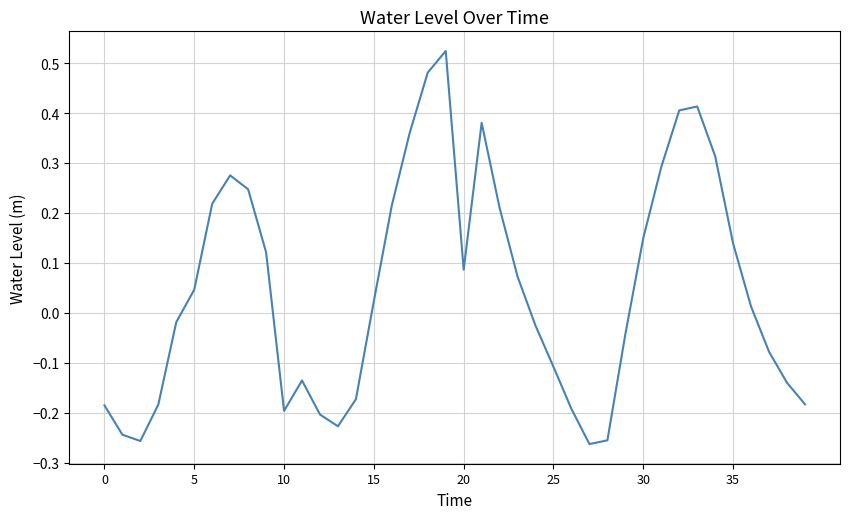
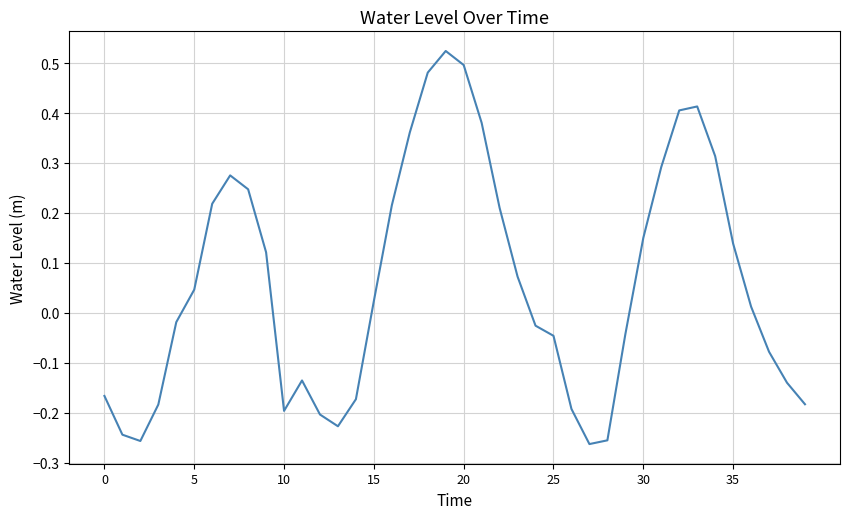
0: -0.19 -> -0.17
20: 0.09 -> 0.50
25: -0.11 -> -0.05
